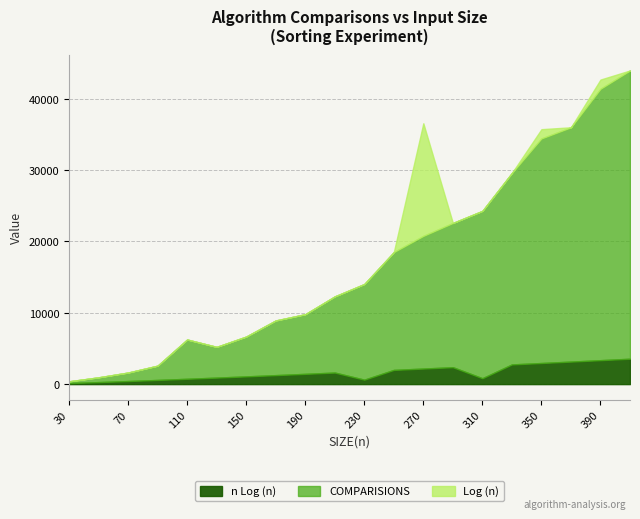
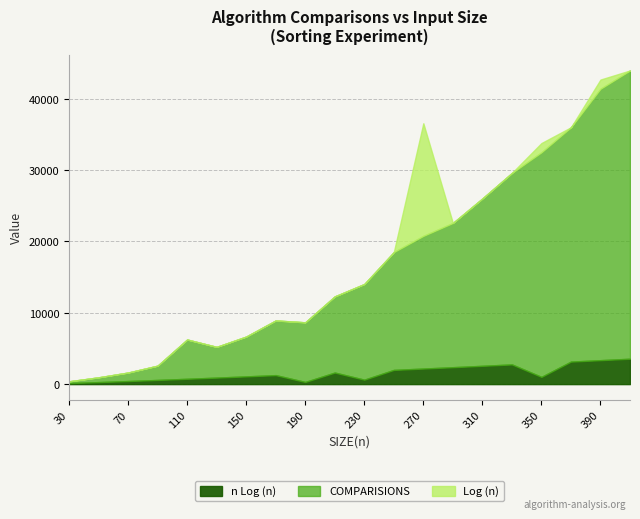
n Log (n), 190: 1000 -> 0
n Log (n), 310: 1000 -> 3000
n Log (n), 350: 3000 -> 1000
